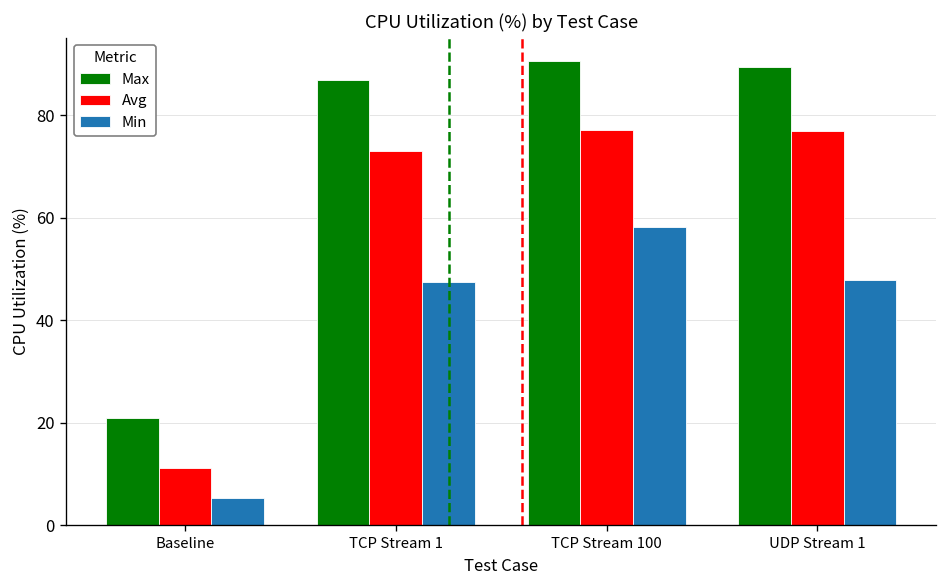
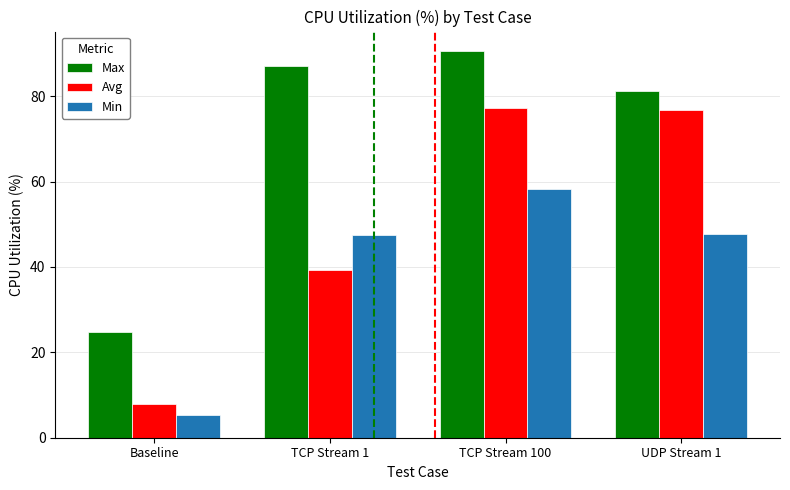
Max, Baseline: 21 -> 25
Avg, Baseline: 11 -> 8
Avg, TCP Stream 1: 73 -> 39
Max, UDP Stream 1: 89 -> 81
